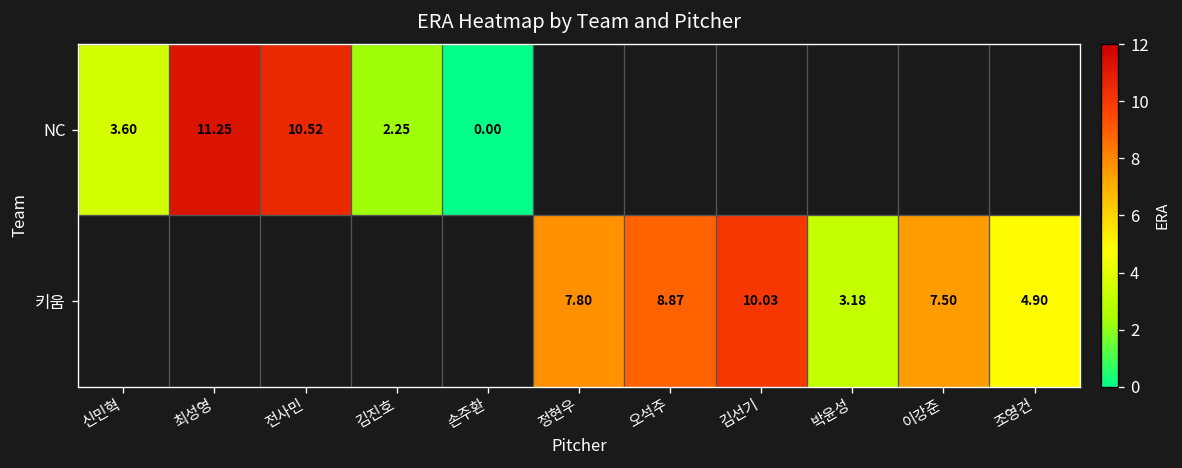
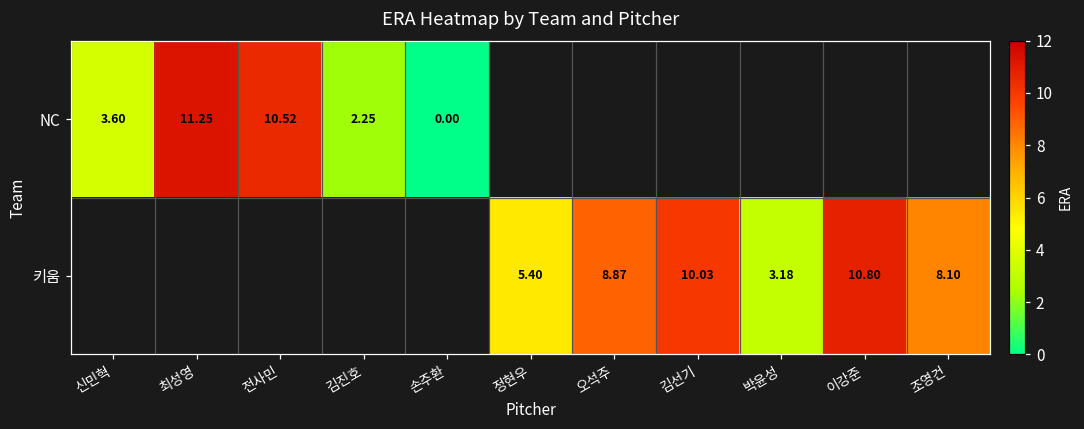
키움, 정현우: 7.80 -> 5.40
키움, 이강준: 7.50 -> 10.80
키움, 조영건: 4.90 -> 8.10
